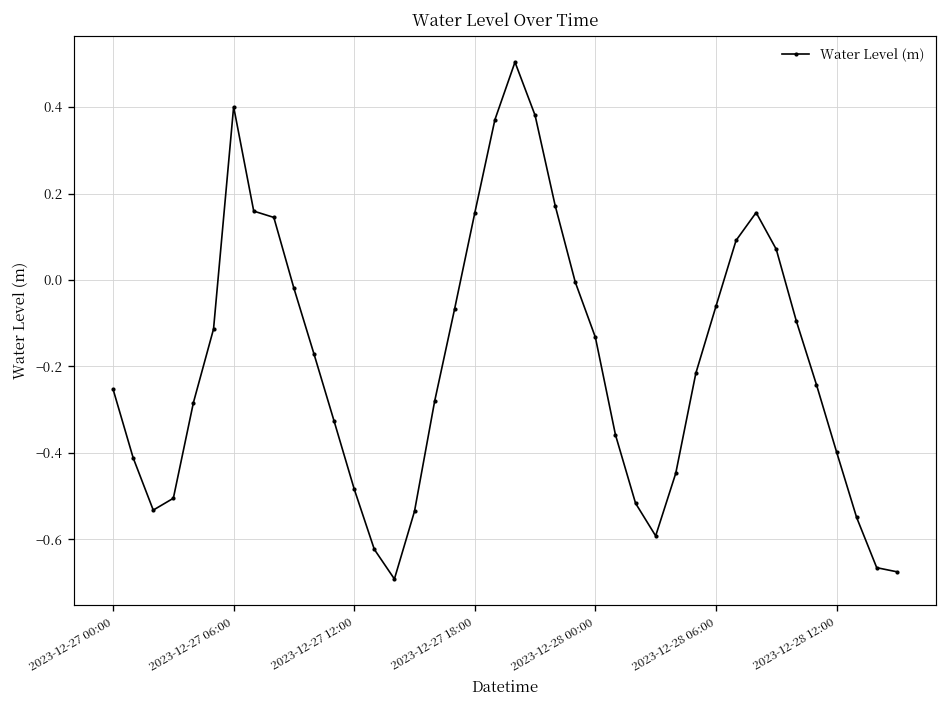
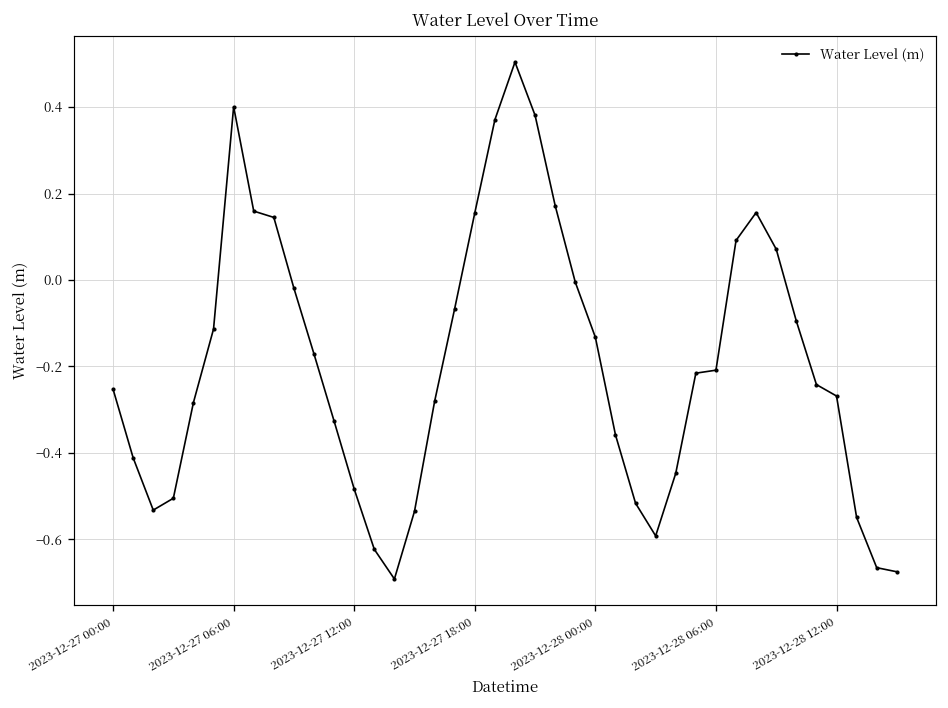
2023-12-28 06:00: -0.06 -> -0.21
2023-12-28 12:00: -0.40 -> -0.27
